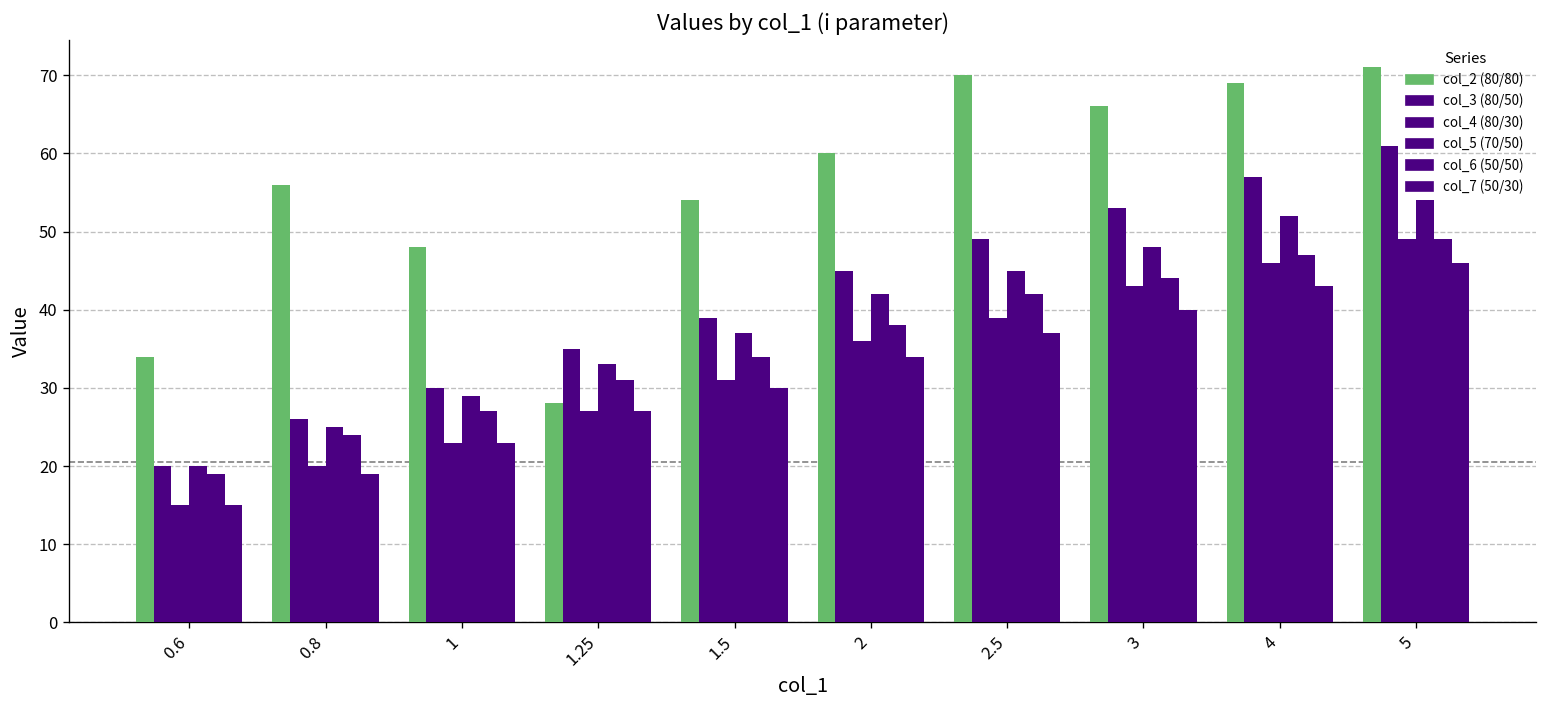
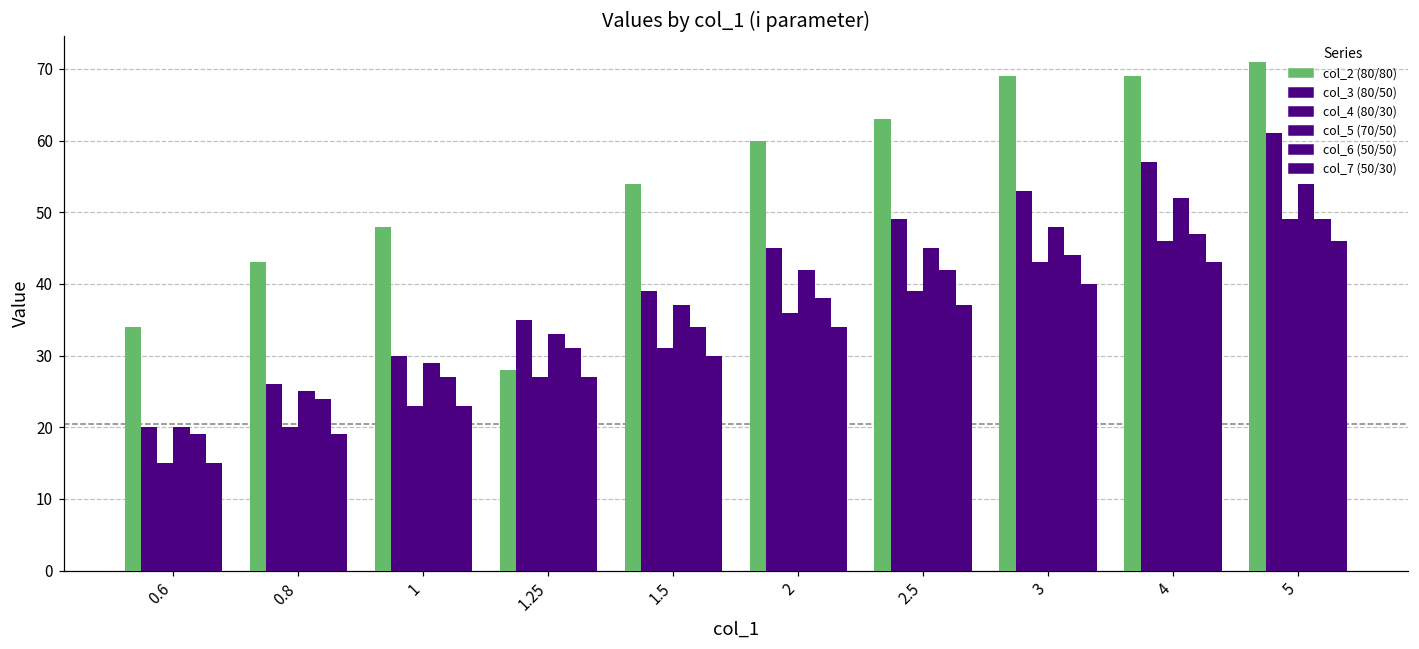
col_2 (80/80), 0.8: 56 -> 43
col_2 (80/80), 2.5: 70 -> 63
col_2 (80/80), 3: 66 -> 69
